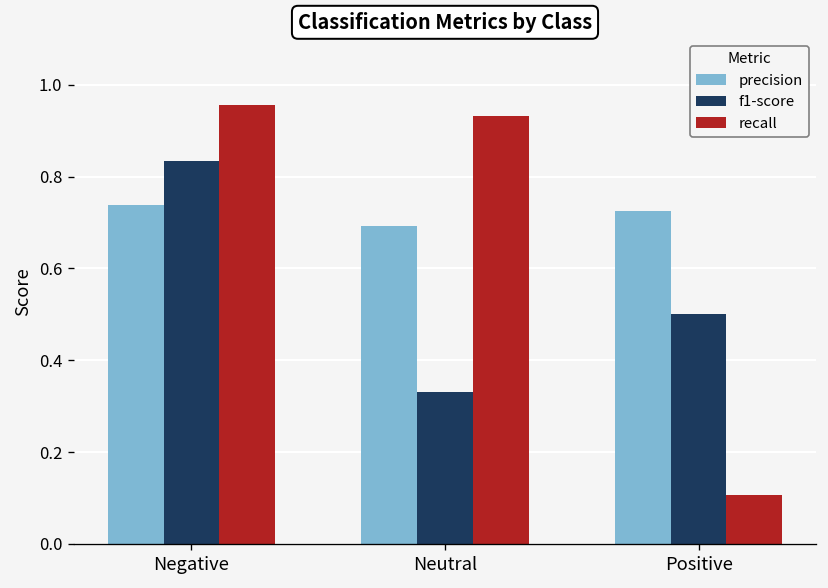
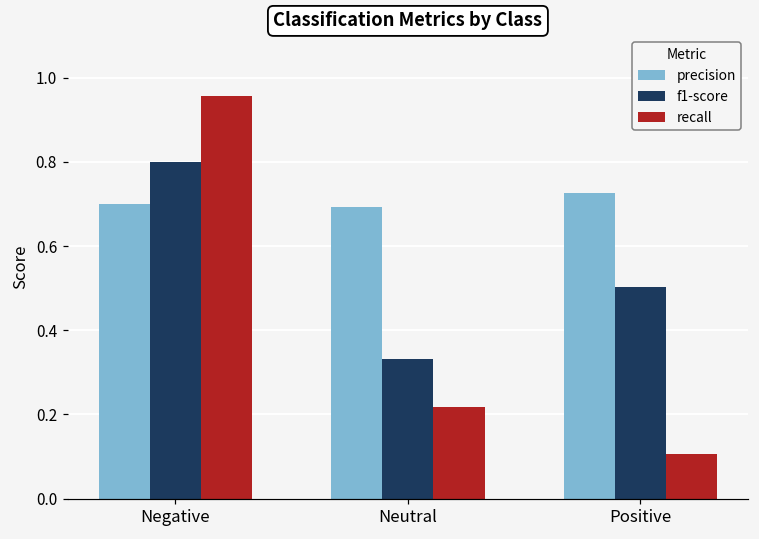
precision, Negative: 0.74 -> 0.70
f1-score, Negative: 0.83 -> 0.80
recall, Neutral: 0.93 -> 0.22
